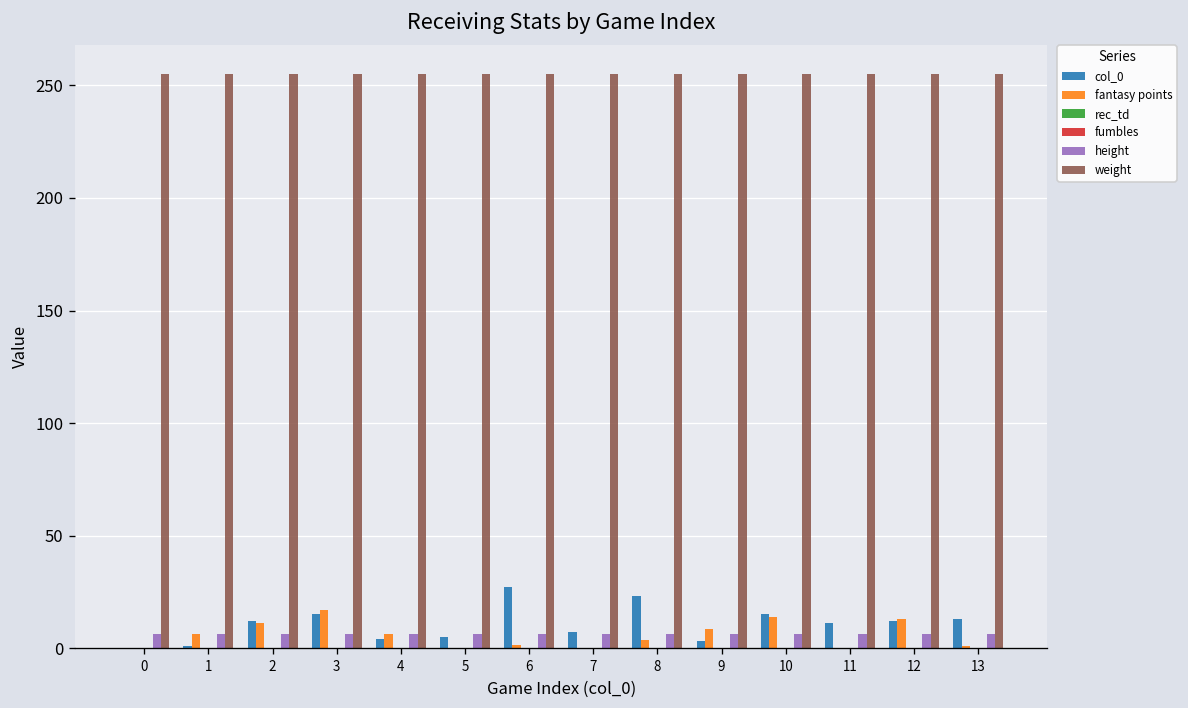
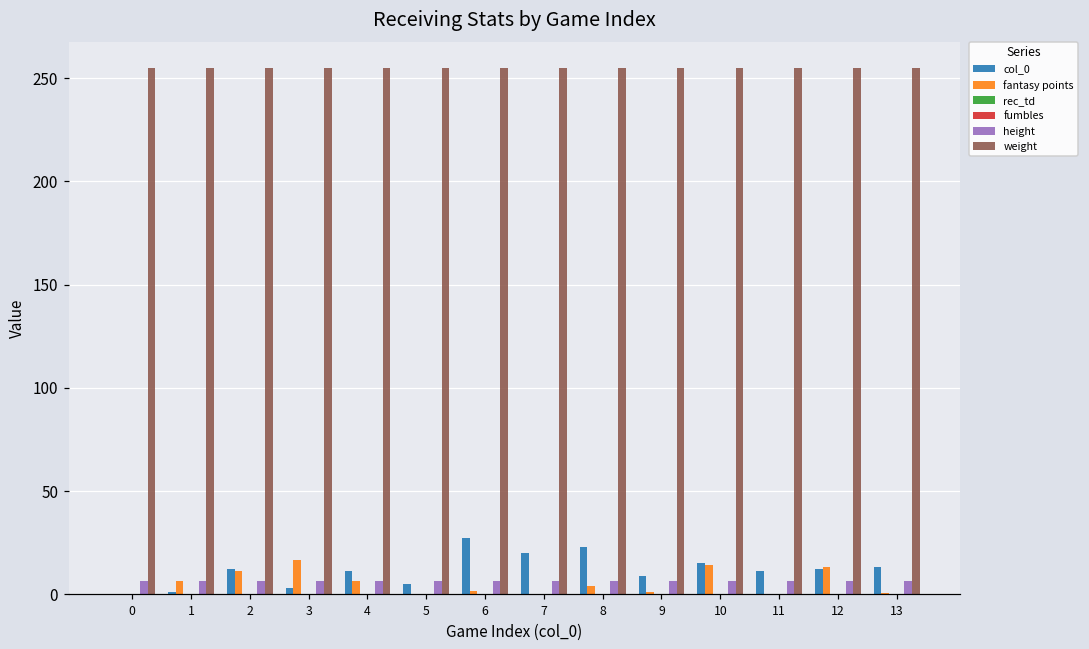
col_0, 3: 15 -> 3
col_0, 4: 4 -> 11
col_0, 7: 7 -> 20
col_0, 9: 3 -> 9
fantasy points, 9: 9 -> 1
